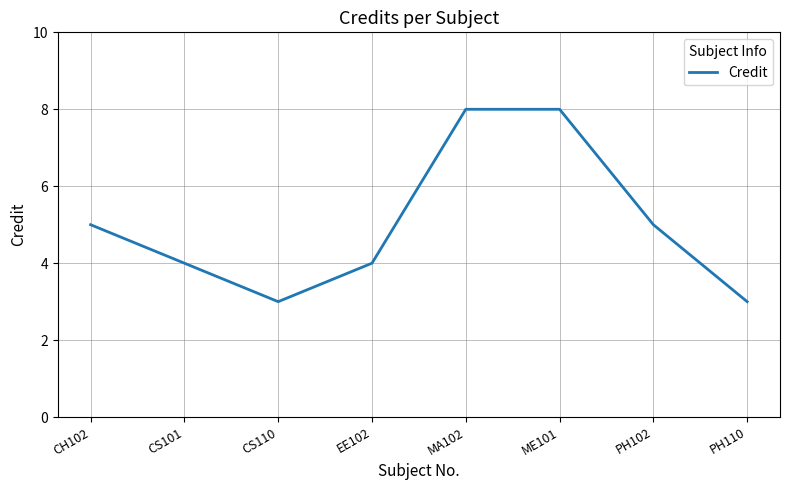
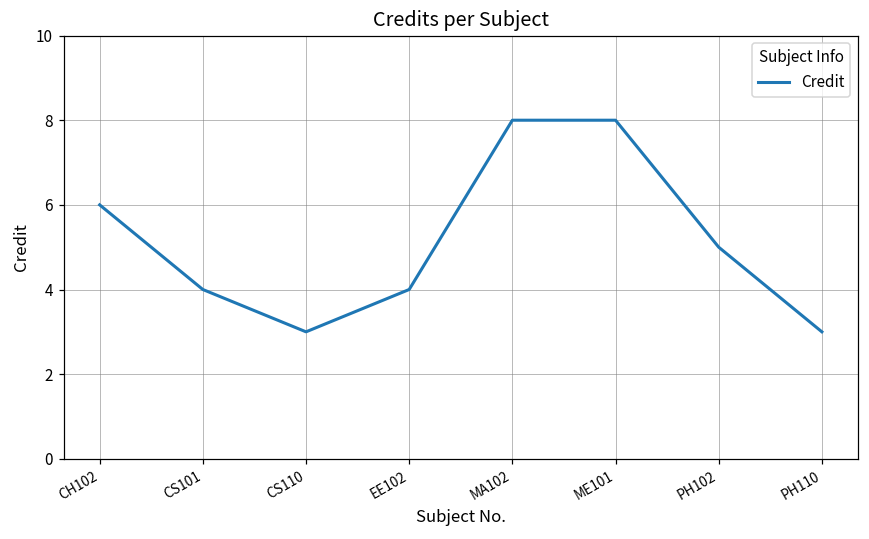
CH102: 5 -> 6
